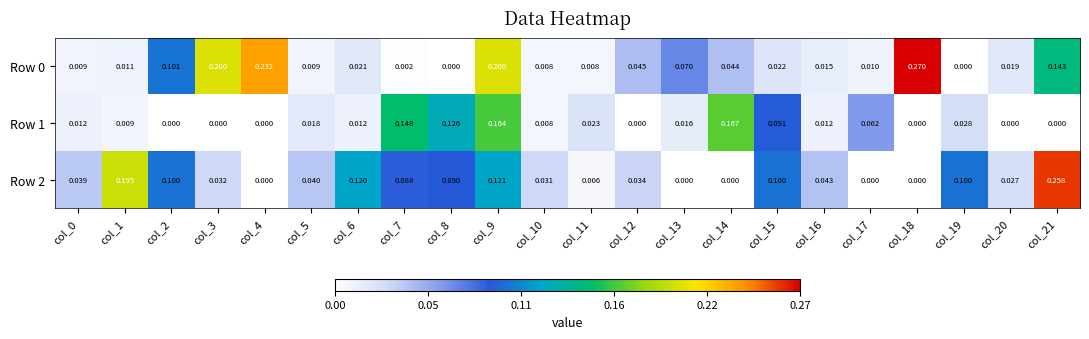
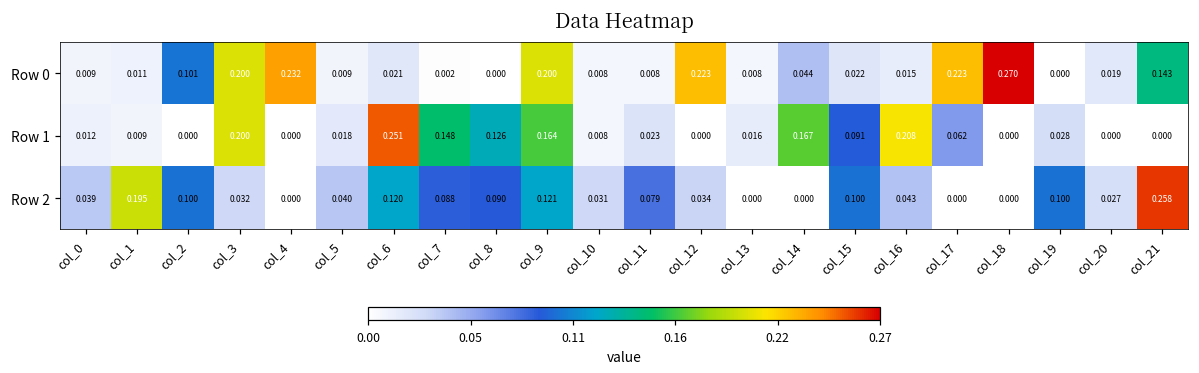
Row 0, col_12: 0.045 -> 0.223
Row 0, col_13: 0.070 -> 0.008
Row 0, col_17: 0.010 -> 0.223
Row 1, col_3: 0.000 -> 0.200
Row 1, col_6: 0.012 -> 0.251
Row 1, col_16: 0.012 -> 0.208
Row 2, col_11: 0.006 -> 0.079
